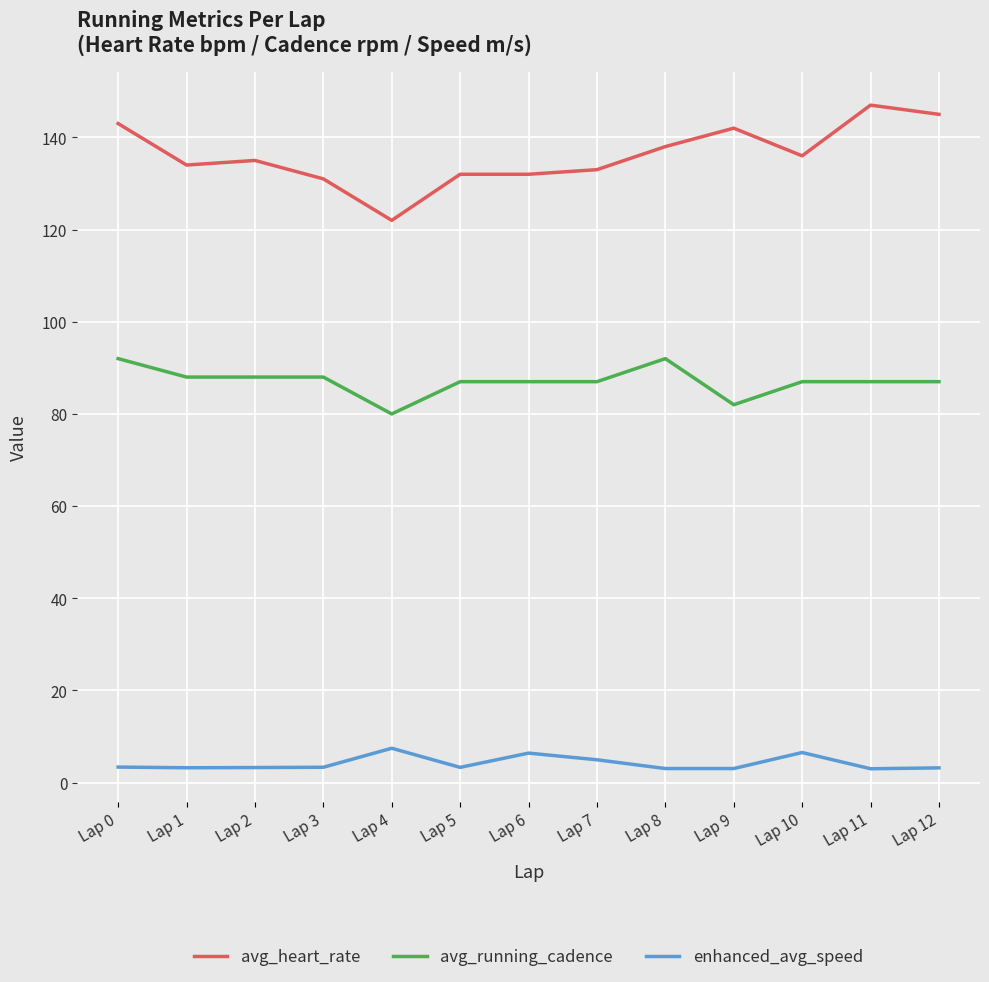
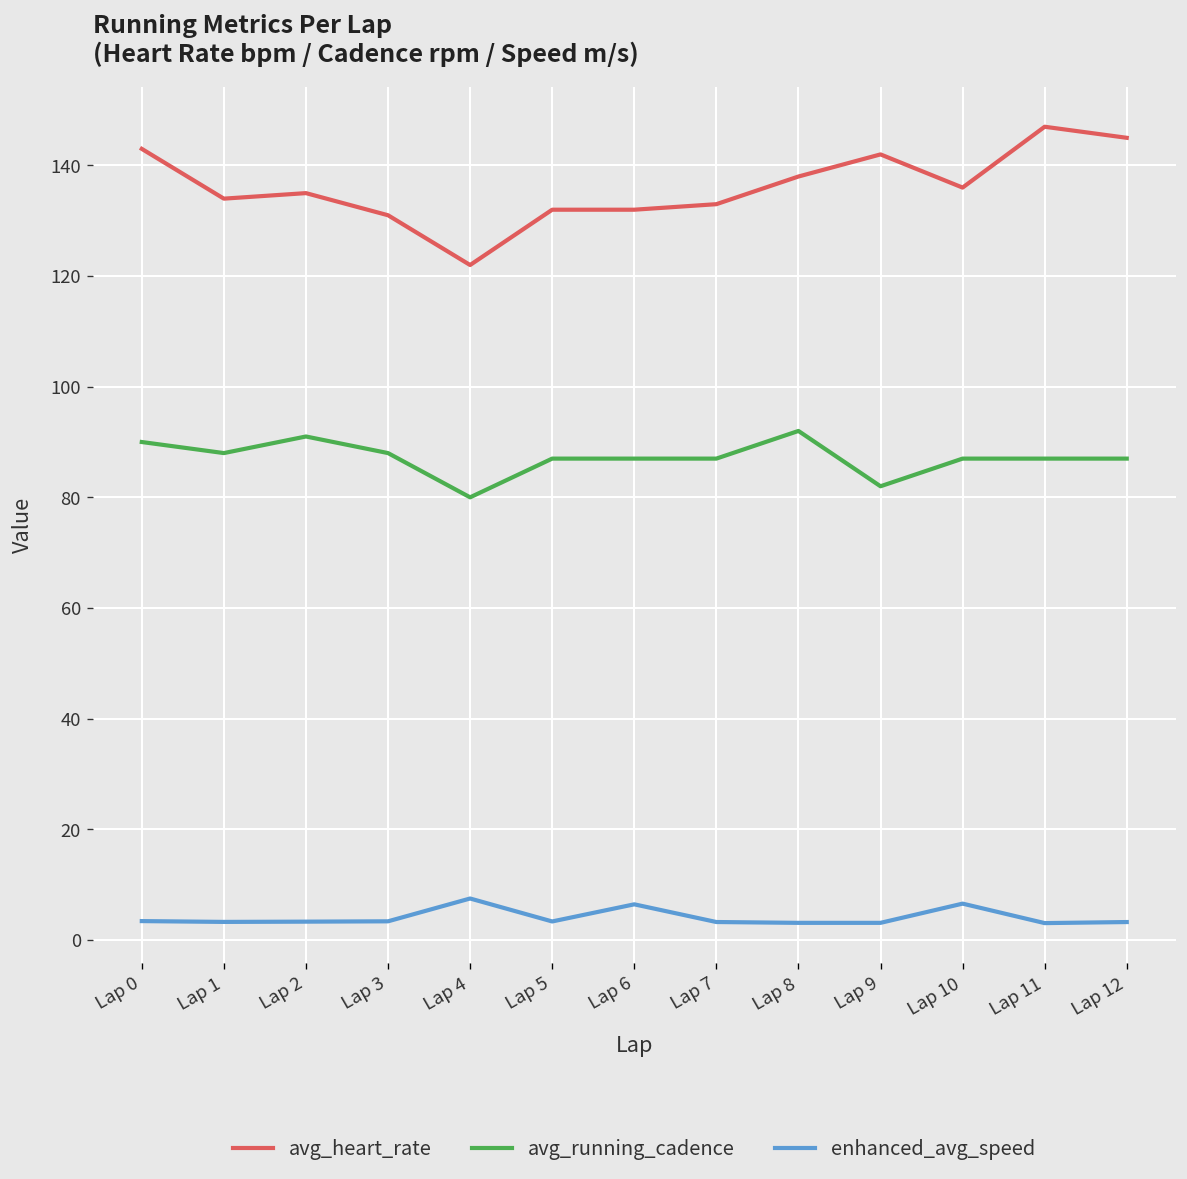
avg_running_cadence, Lap 0: 92 -> 90
avg_running_cadence, Lap 2: 88 -> 91
enhanced_avg_speed, Lap 7: 5 -> 3
